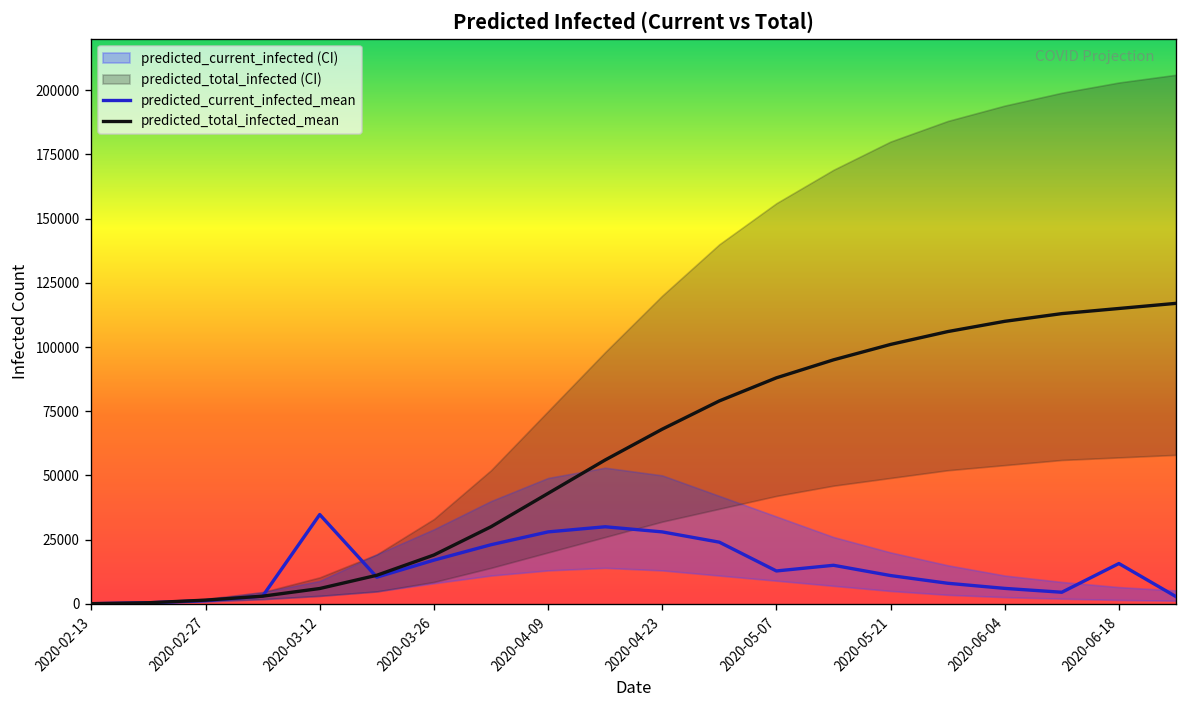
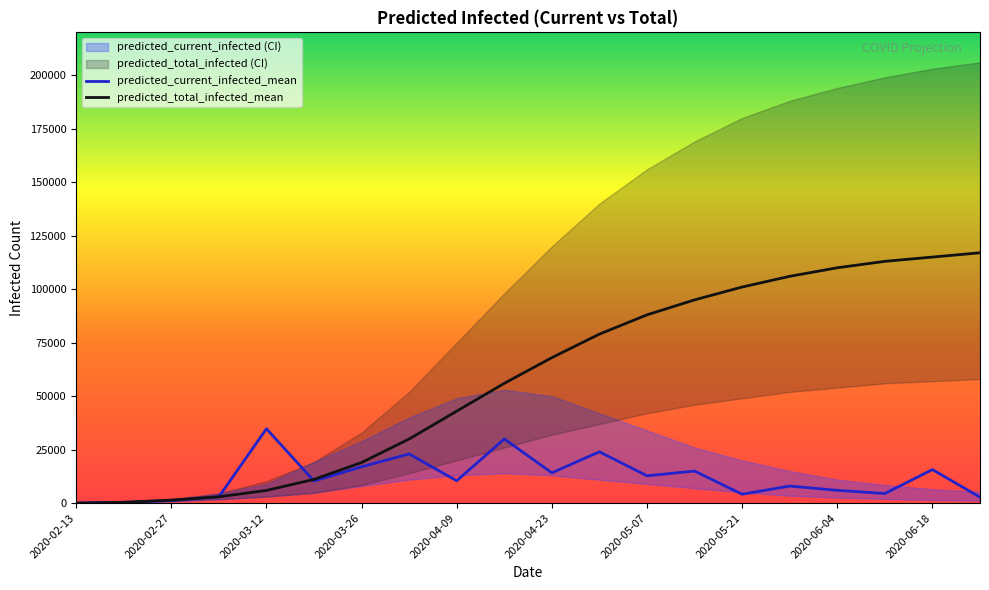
predicted_current_infected_mean, 2020-04-09: 28000 -> 10000
predicted_current_infected_mean, 2020-04-23: 28000 -> 14000
predicted_current_infected_mean, 2020-05-21: 11000 -> 4000
